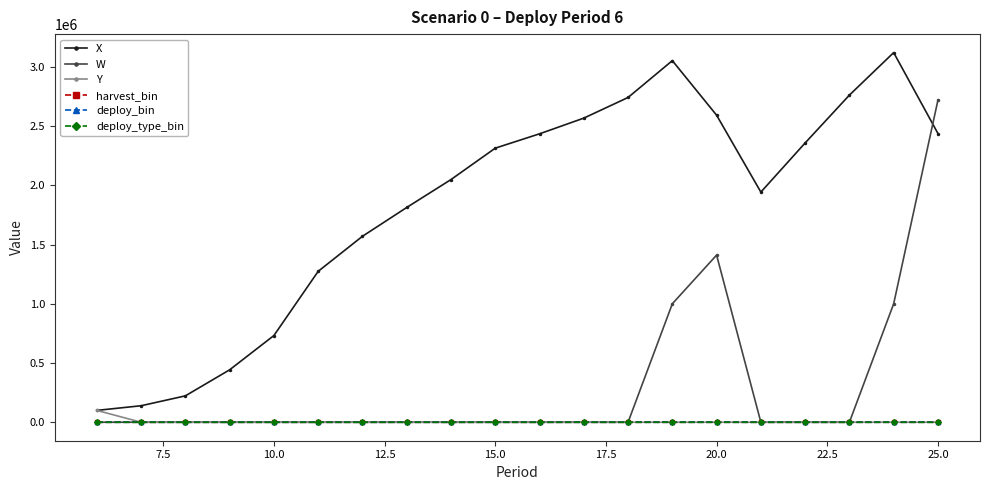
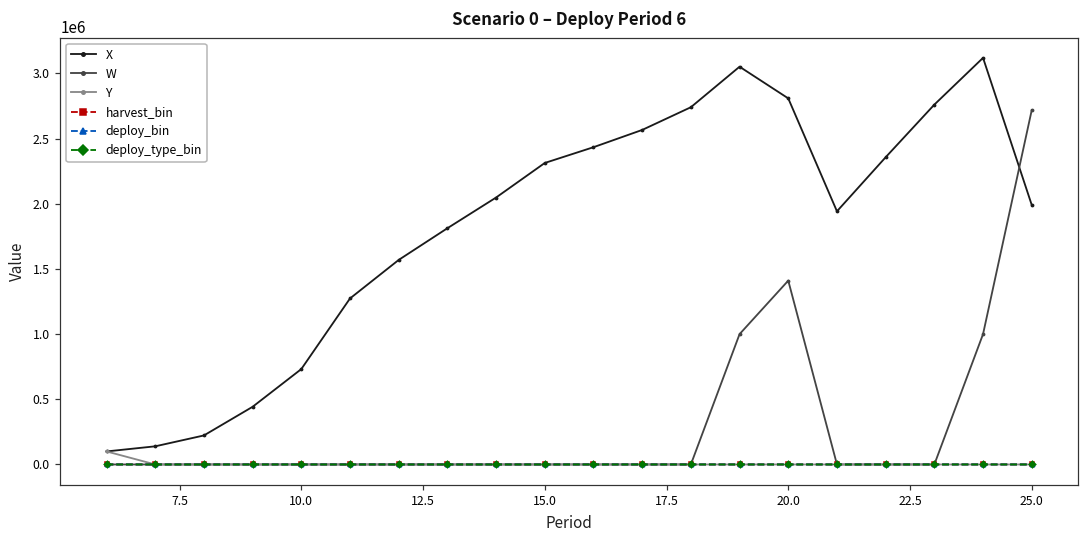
X, 20.0: 2590000 -> 2810000
X, 25.0: 2440000 -> 1990000
